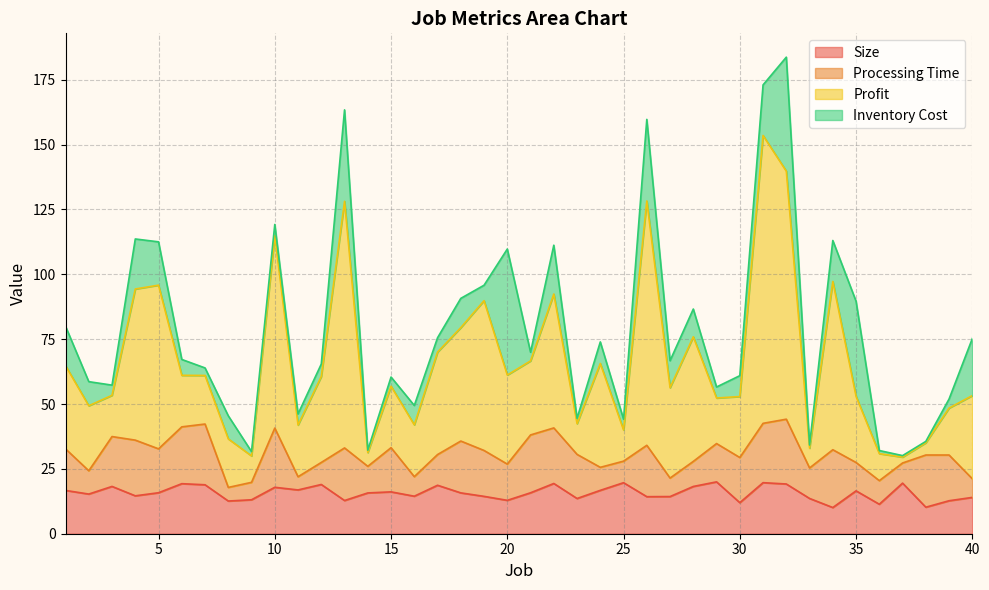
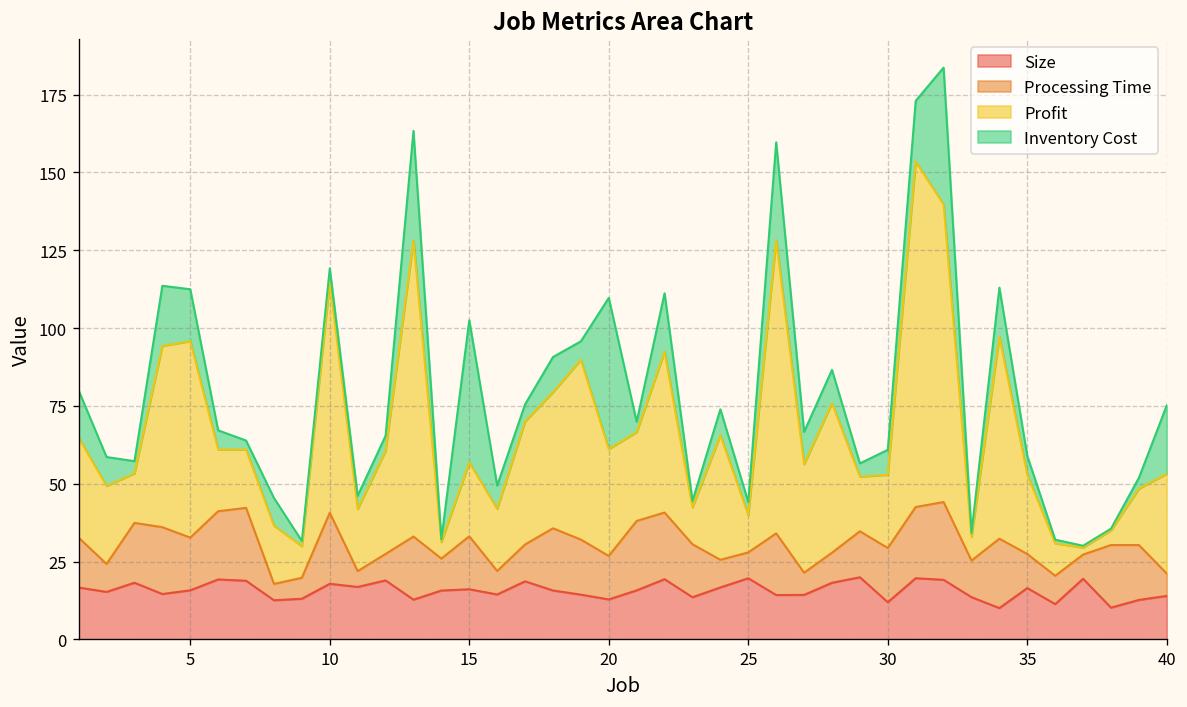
Inventory Cost, 15: 4 -> 46
Inventory Cost, 35: 37 -> 6
